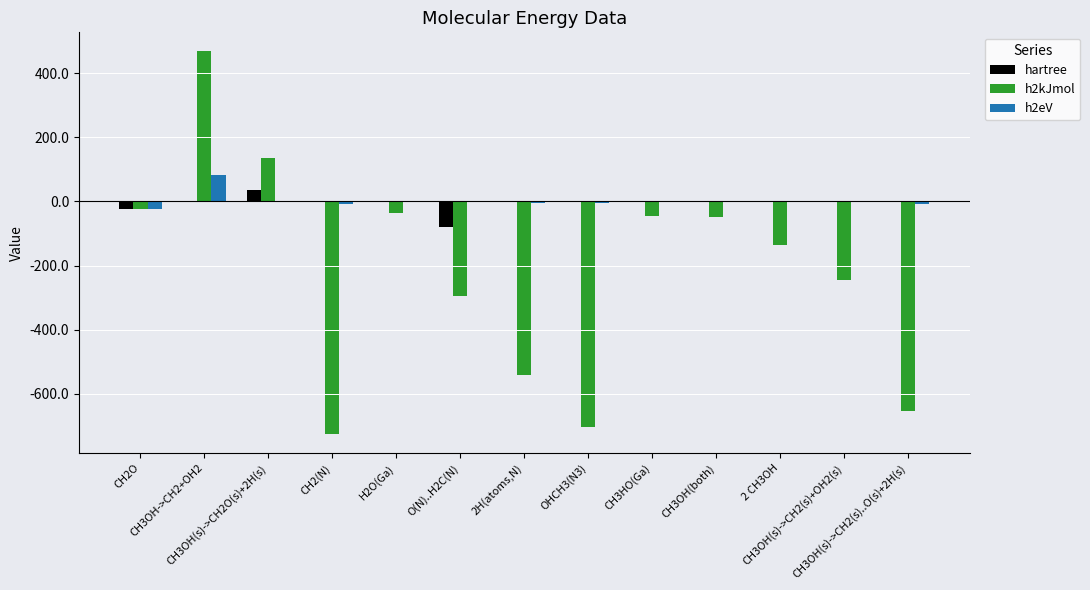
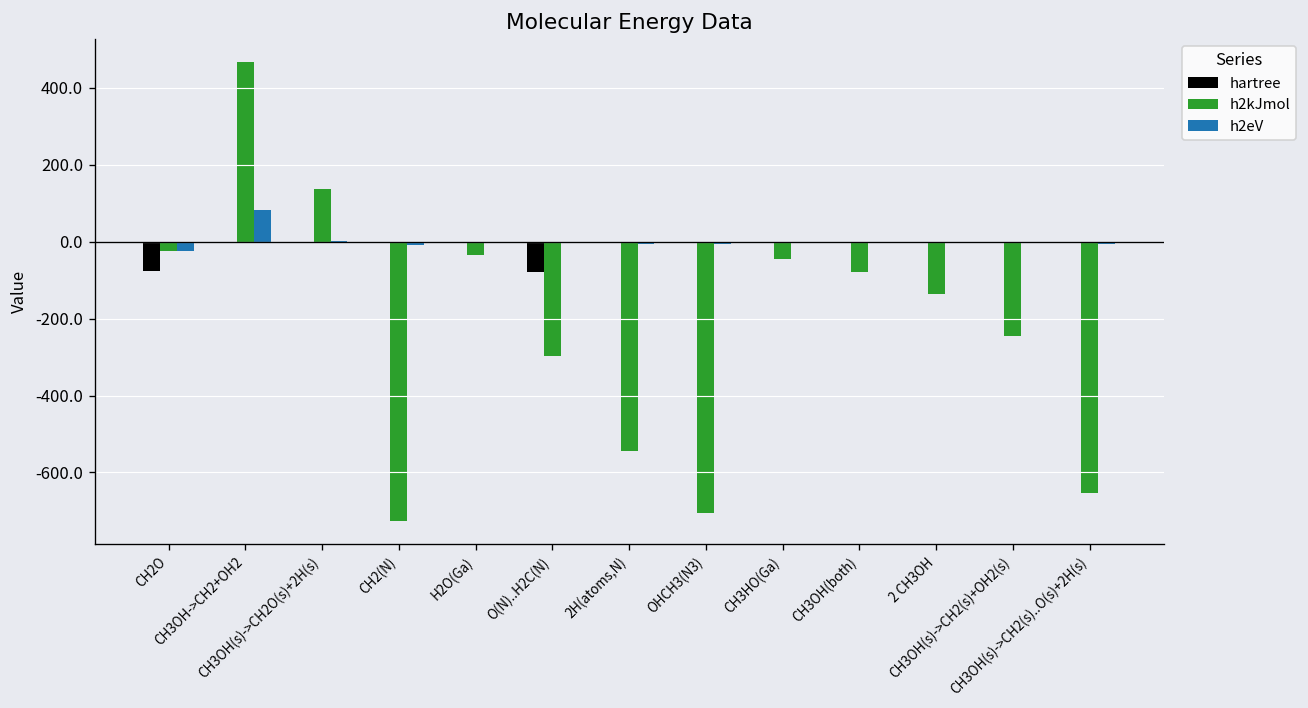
hartree, CH2O: -20 -> -80
hartree, CH3OH(s)->CH2O(s)+2H(s): 30 -> 0
h2kJmol, CH3OH(both): -50 -> -80
